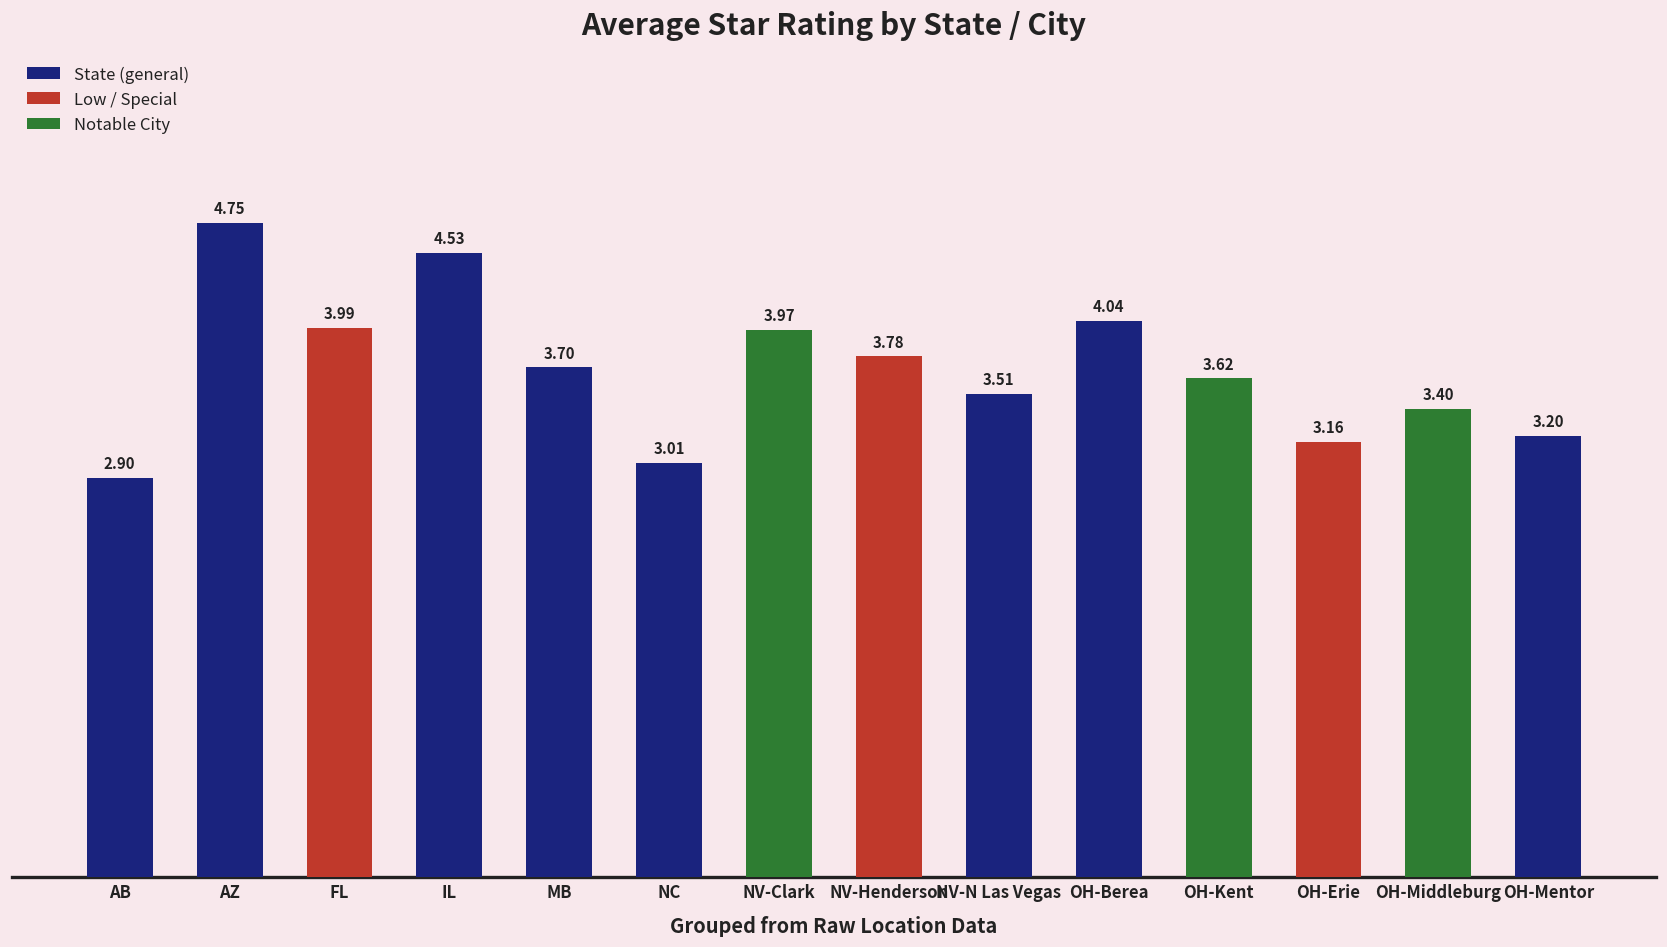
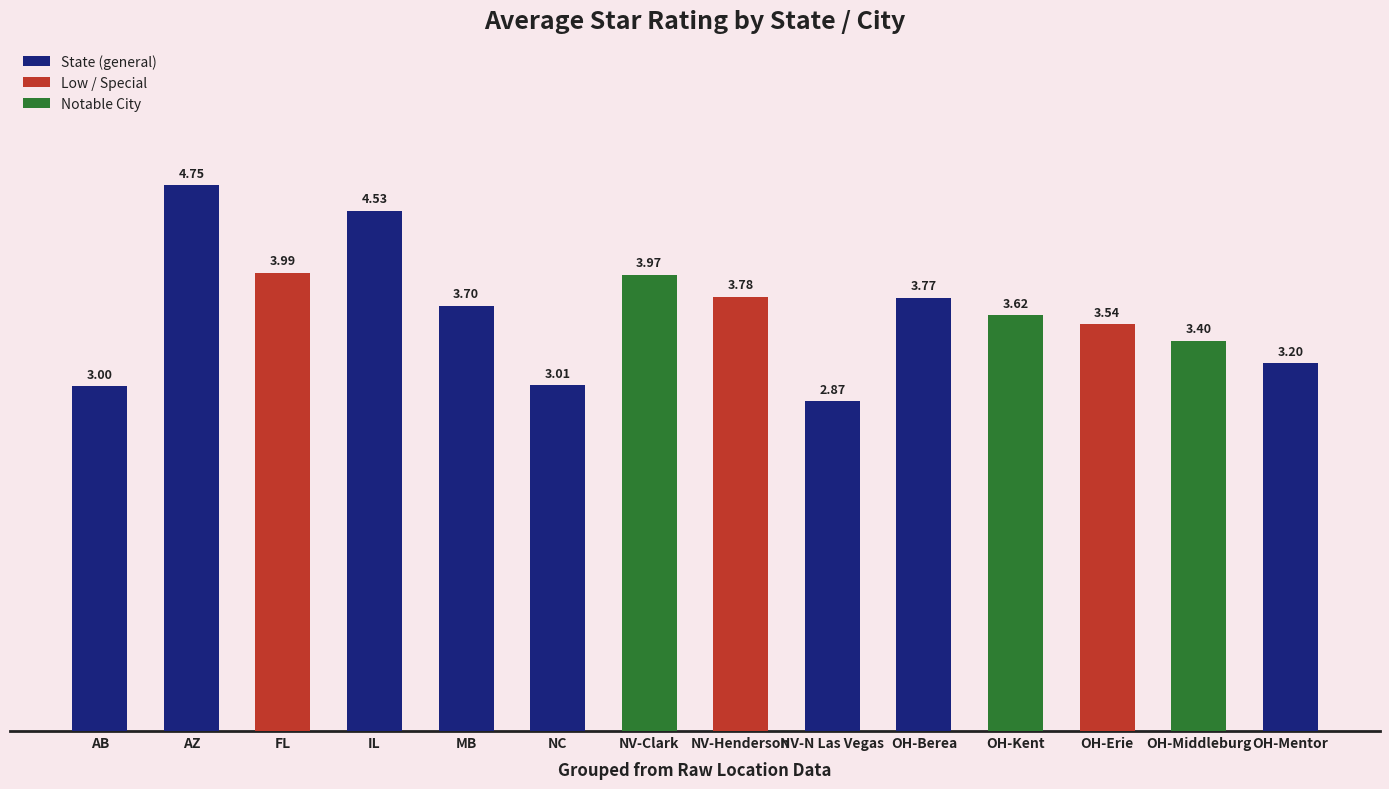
AB: 2.90 -> 3.00
NV-N Las Vegas: 3.51 -> 2.87
OH-Berea: 4.04 -> 3.77
OH-Erie: 3.16 -> 3.54
